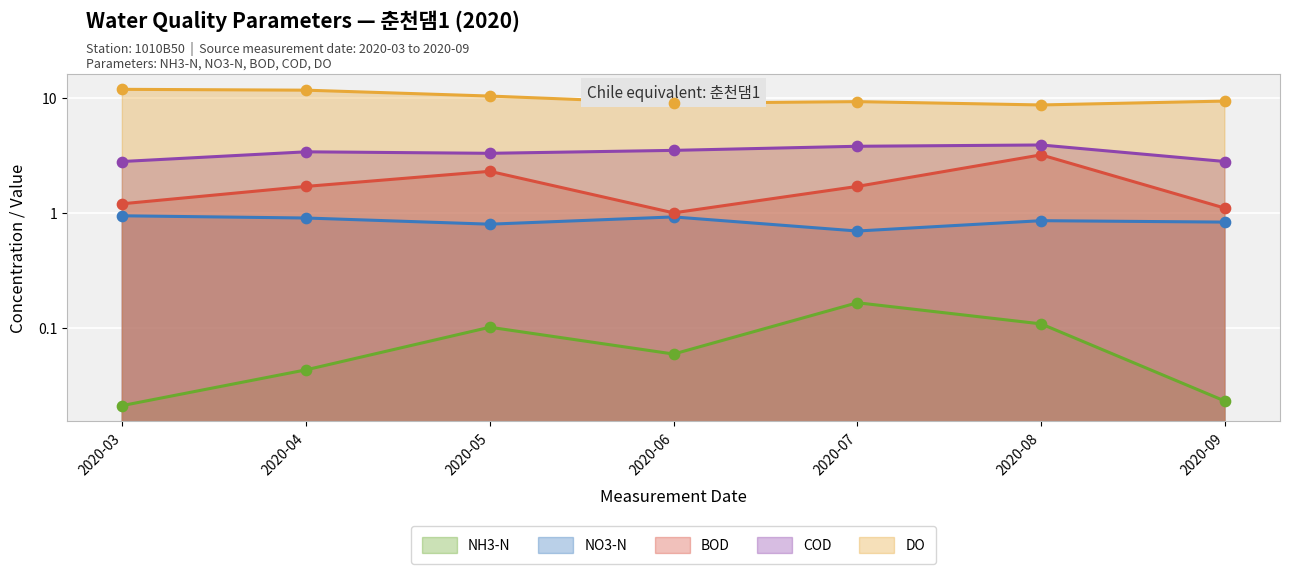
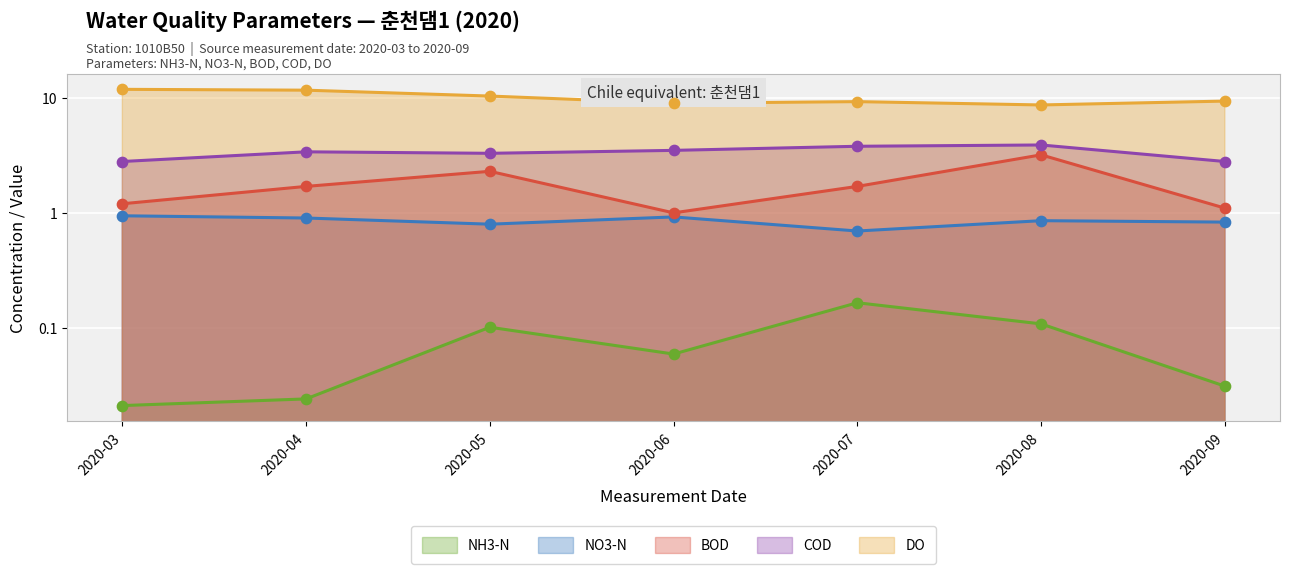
NH3-N, 2020-04: 0.043 -> 0.024
NH3-N, 2020-09: 0.023 -> 0.031
